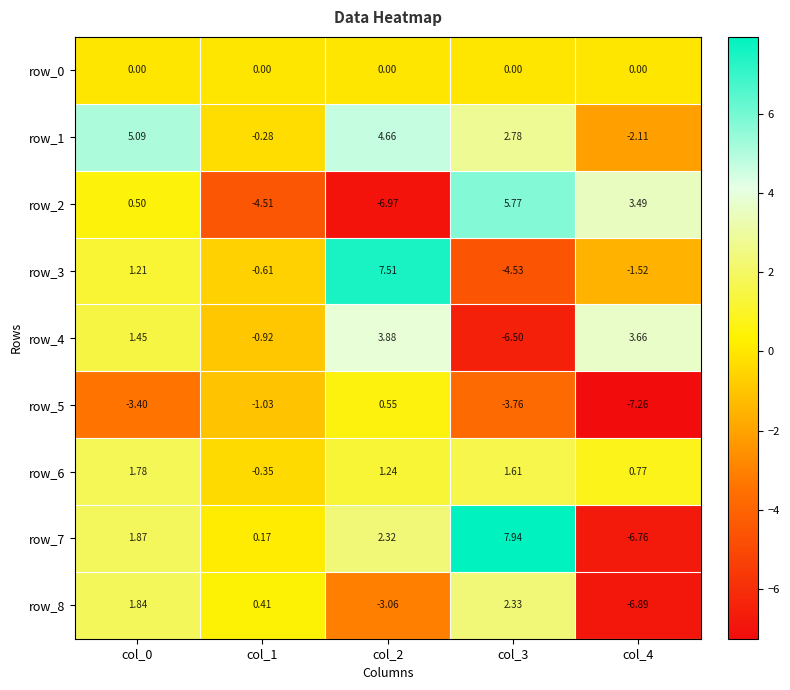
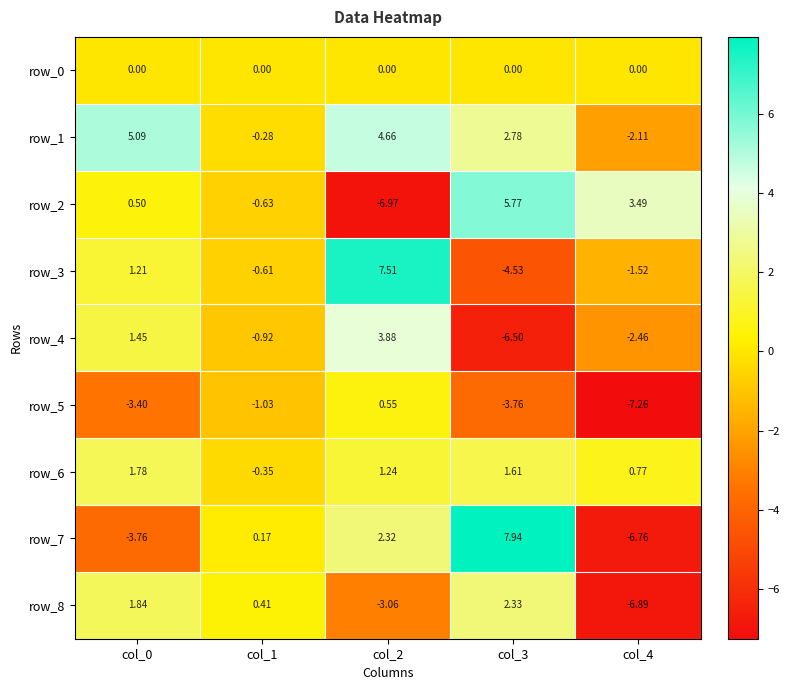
row_2, col_1: -4.51 -> -0.63
row_4, col_4: 3.66 -> -2.46
row_7, col_0: 1.87 -> -3.76
